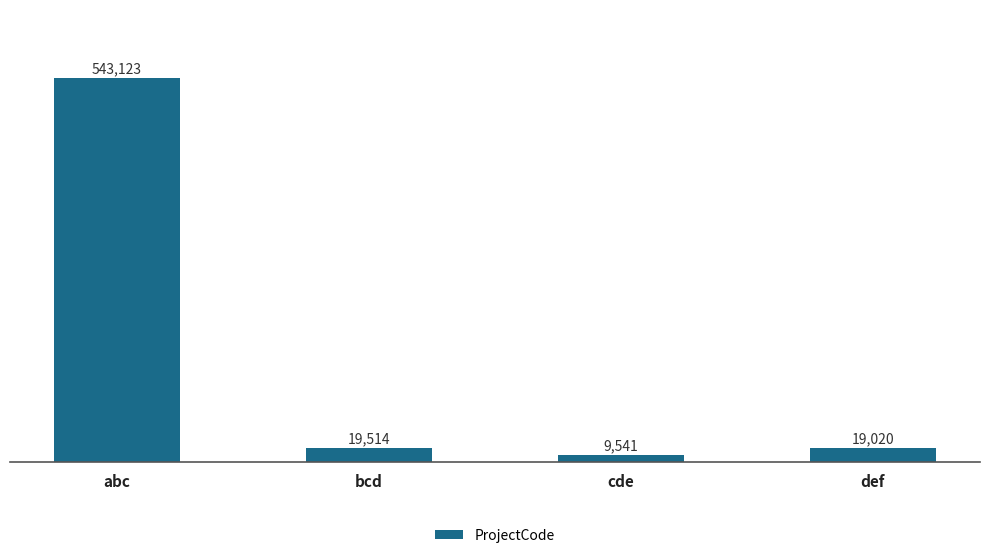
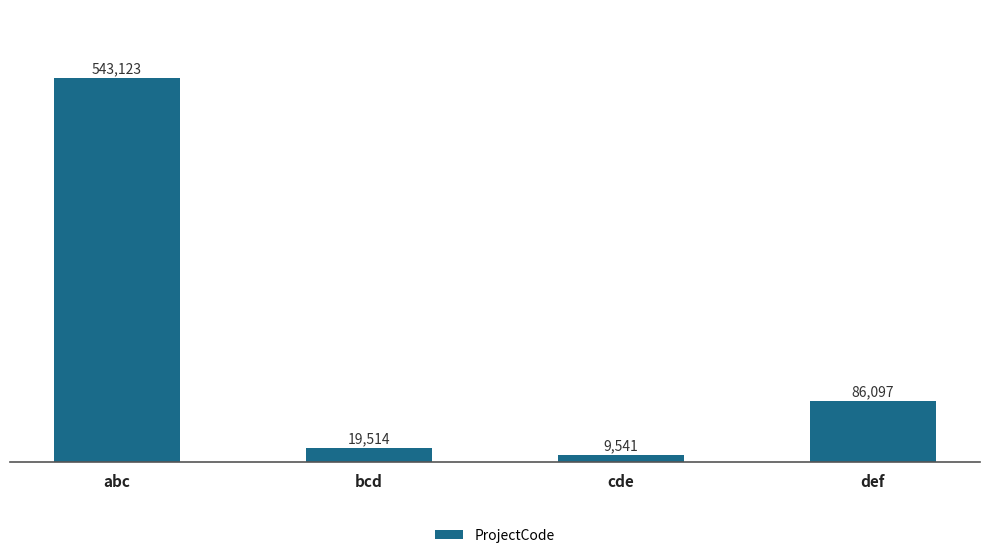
def: 19,020 -> 86,097
